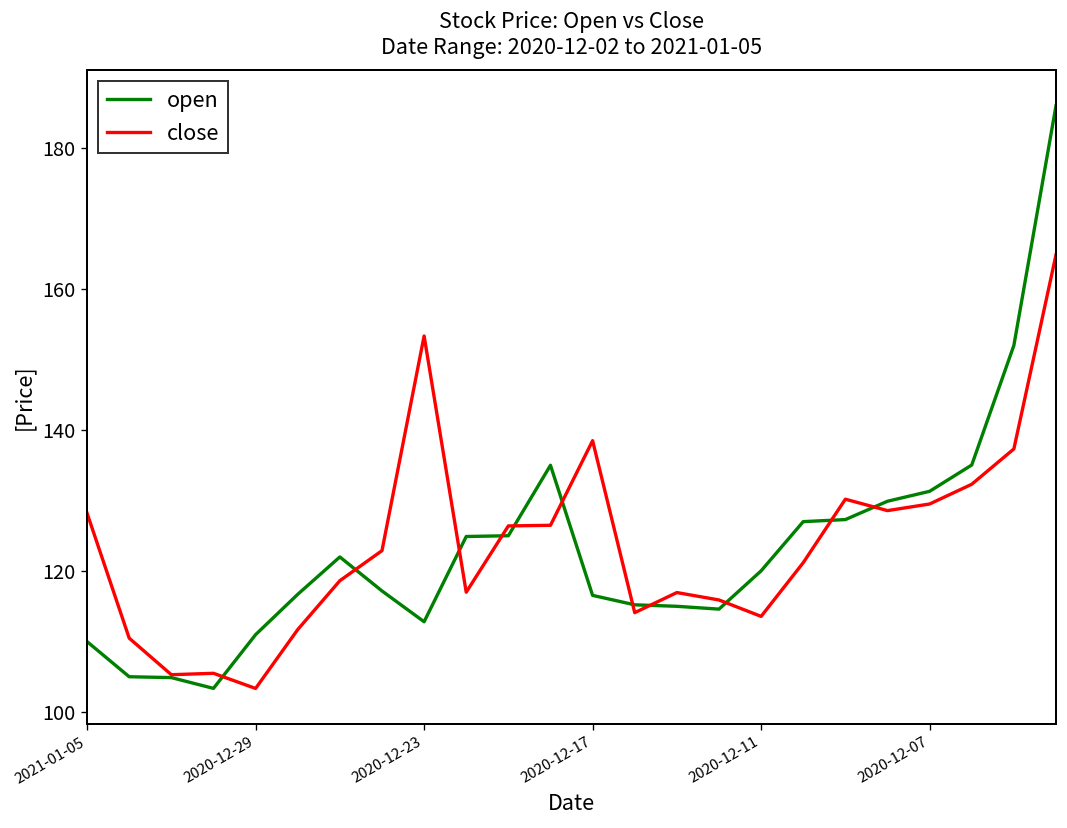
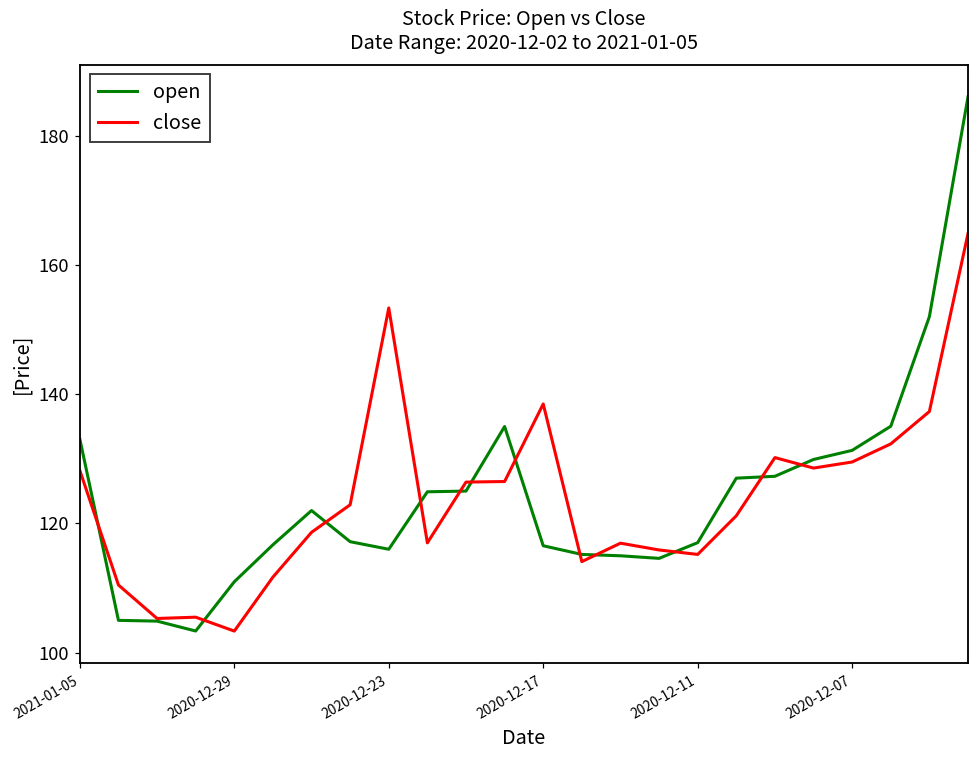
open, 2021-01-05: 110 -> 133
open, 2020-12-23: 113 -> 116
open, 2020-12-11: 120 -> 117
close, 2020-12-11: 114 -> 115
